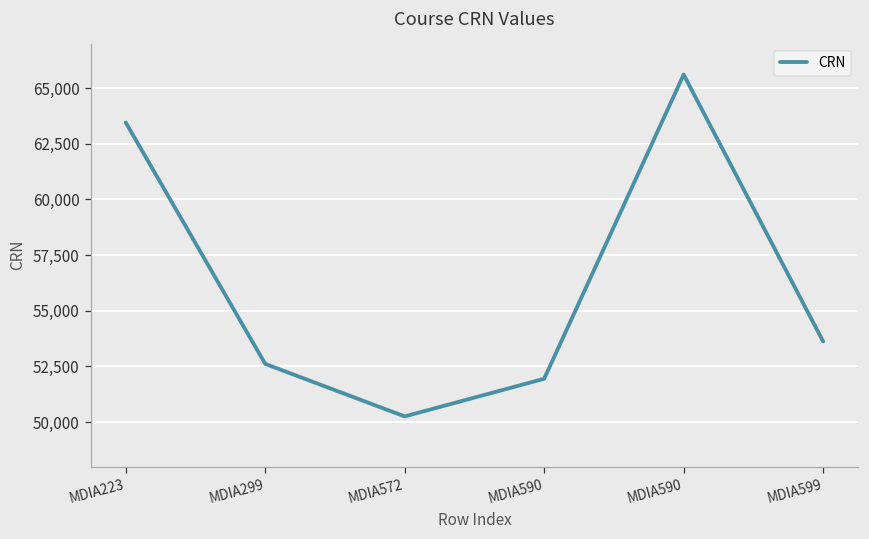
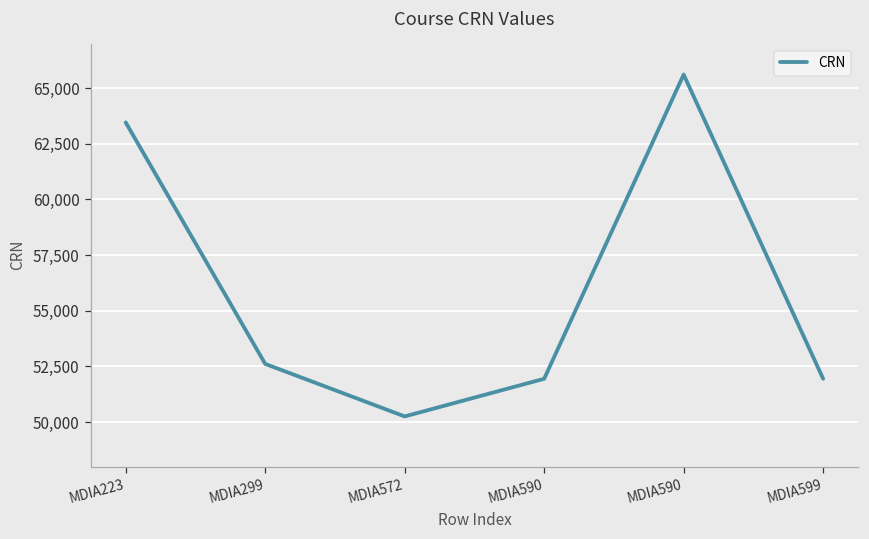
MDIA599: 53,600 -> 52,000
